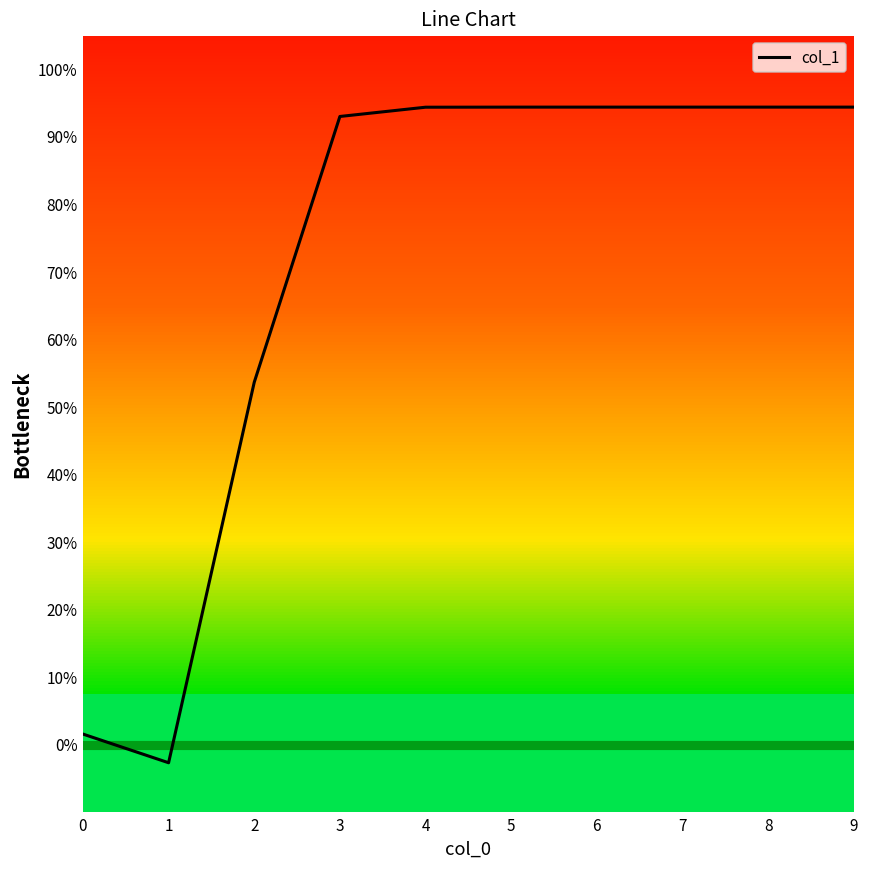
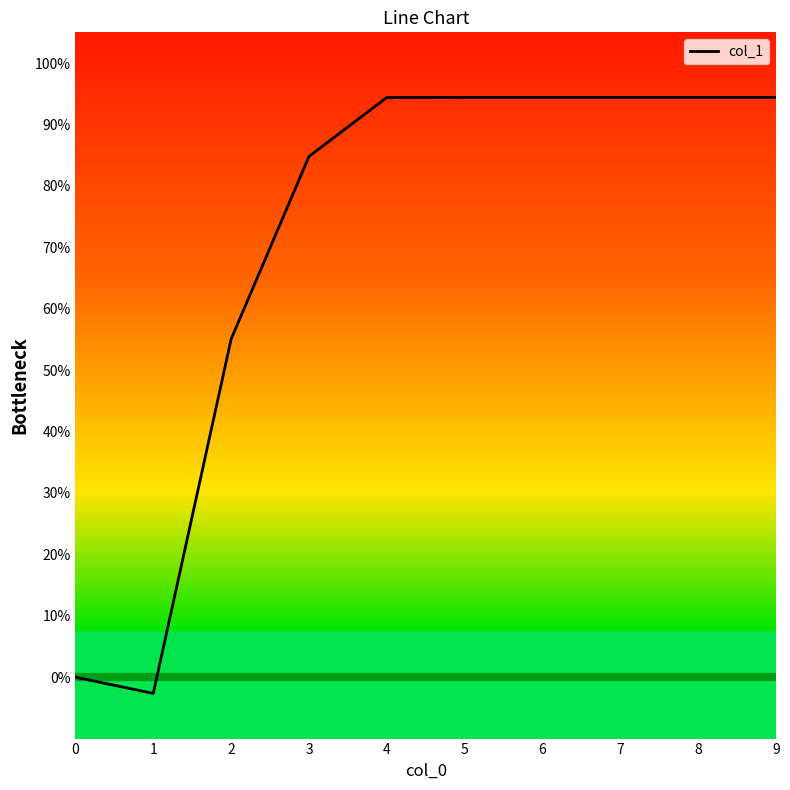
0: 2% -> 0%
2: 54% -> 55%
3: 93% -> 85%
